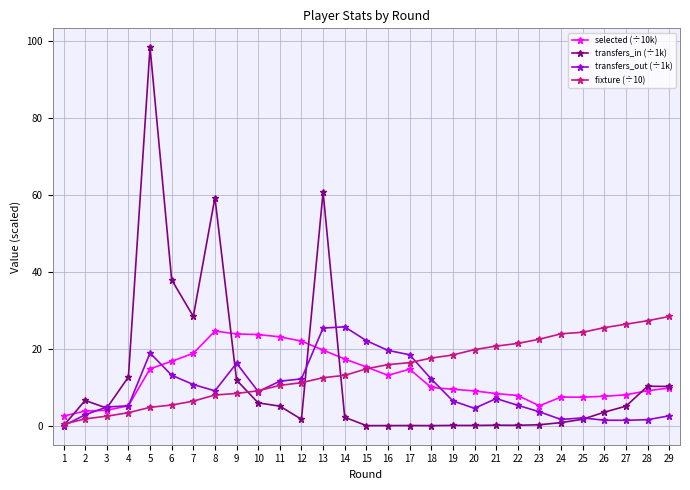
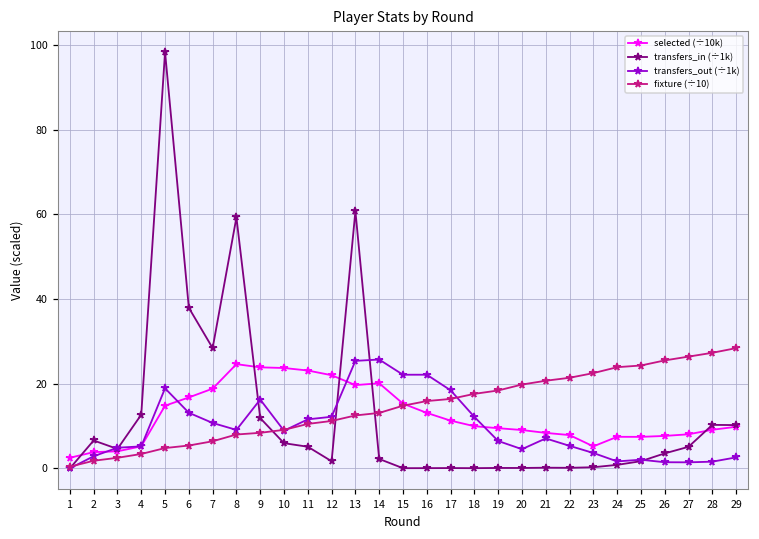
selected (÷10k), 14: 17 -> 20
transfers_out (÷1k), 16: 20 -> 22
selected (÷10k), 17: 15 -> 11
